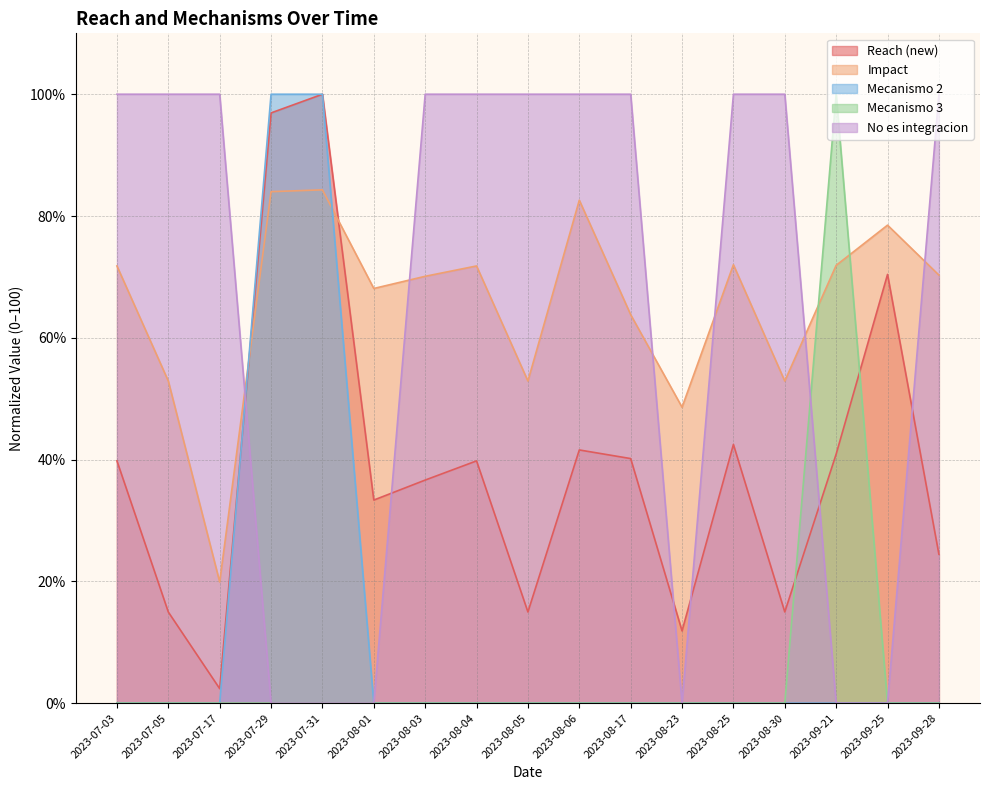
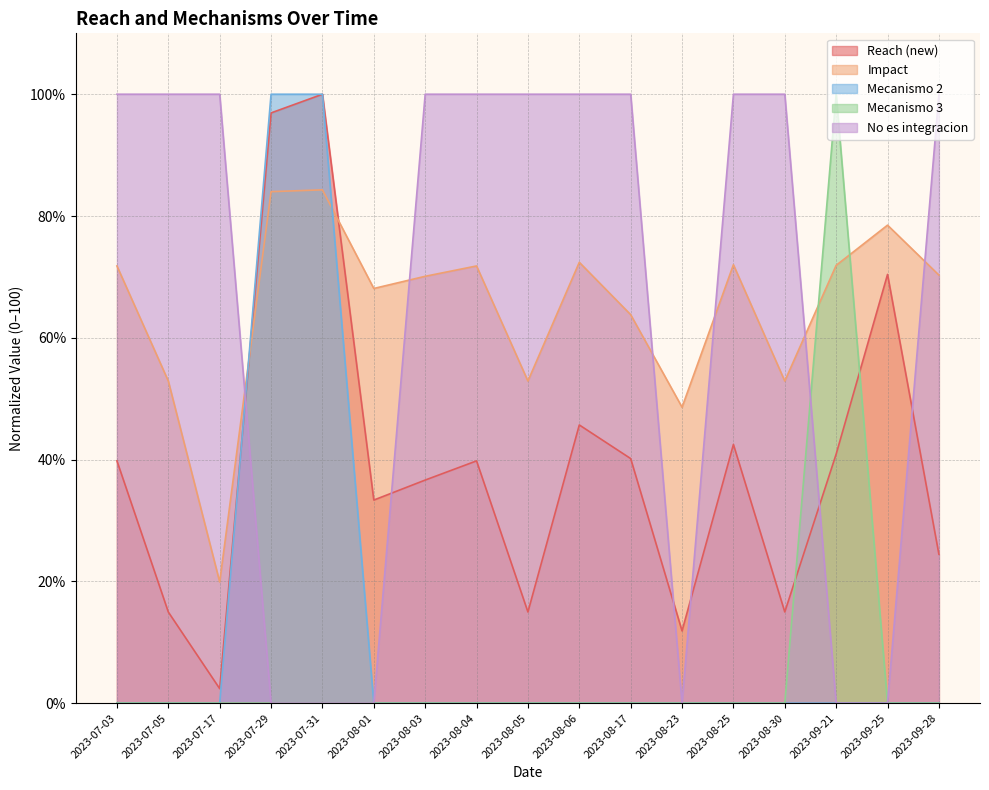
Reach (new), 2023-08-06: 42% -> 46%
Impact, 2023-08-06: 83% -> 72%
